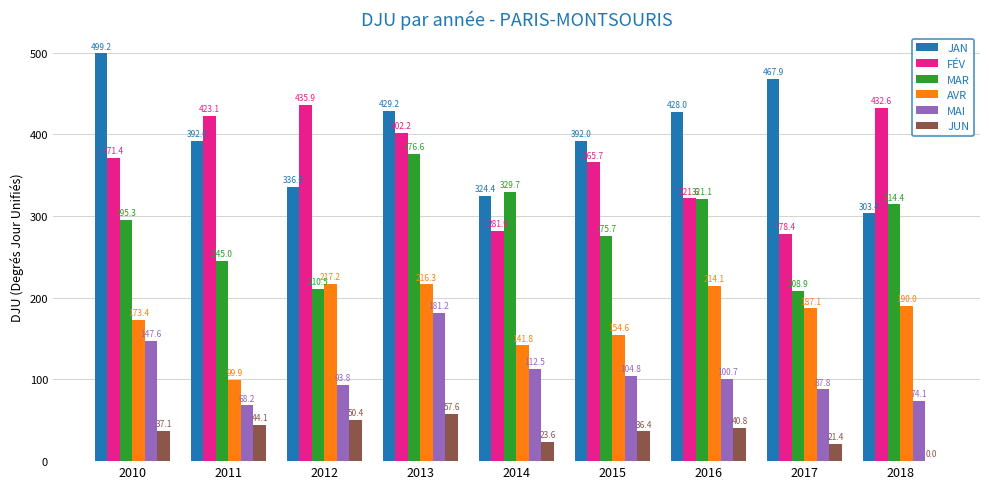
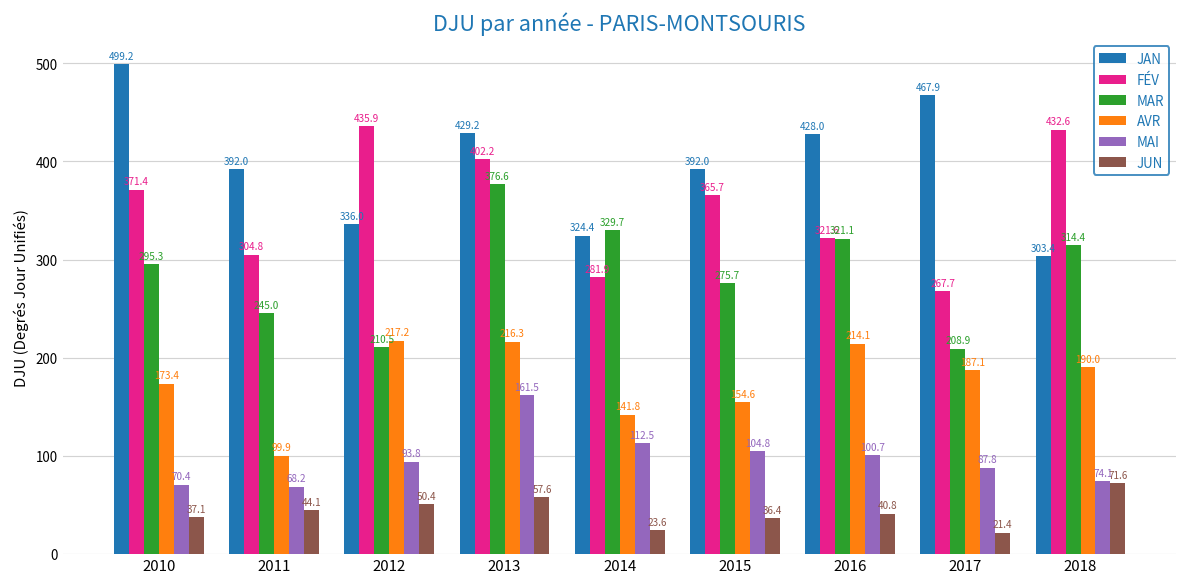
MAI, 2010: 147.6 -> 70.4
FÉV, 2011: 423.1 -> 304.8
MAI, 2013: 181.2 -> 161.5
FÉV, 2017: 278.4 -> 267.7
JUN, 2018: 0.0 -> 71.6
